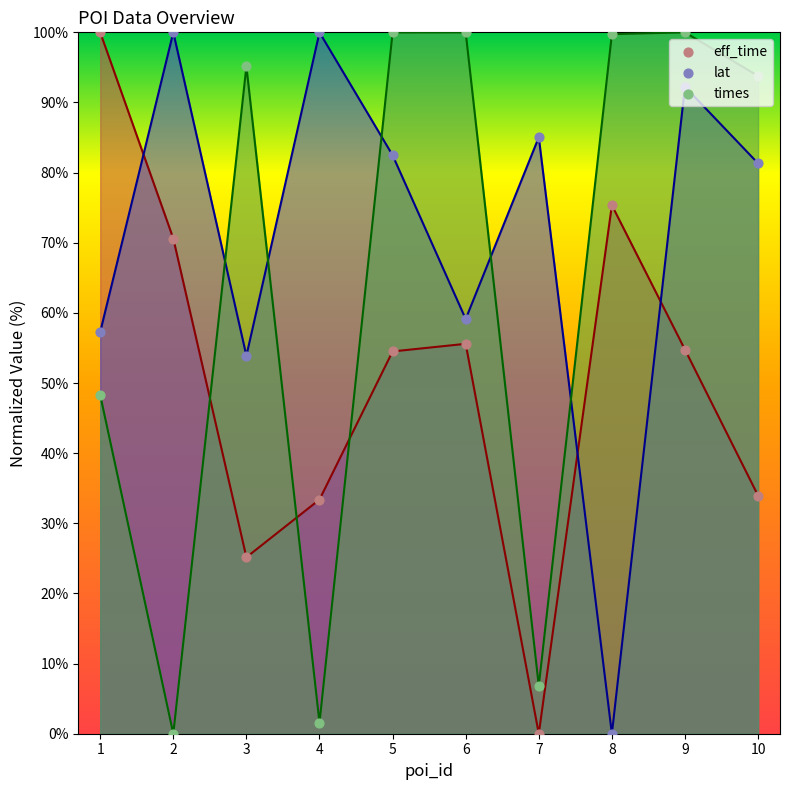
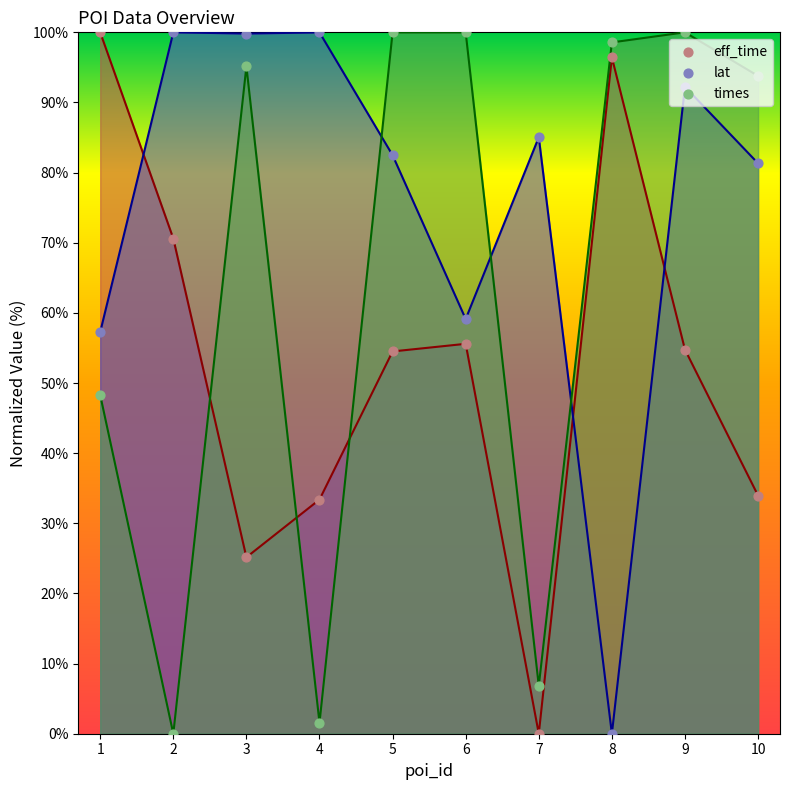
lat, 3: 54% -> 100%
eff_time, 8: 75% -> 96%
times, 8: 100% -> 99%
